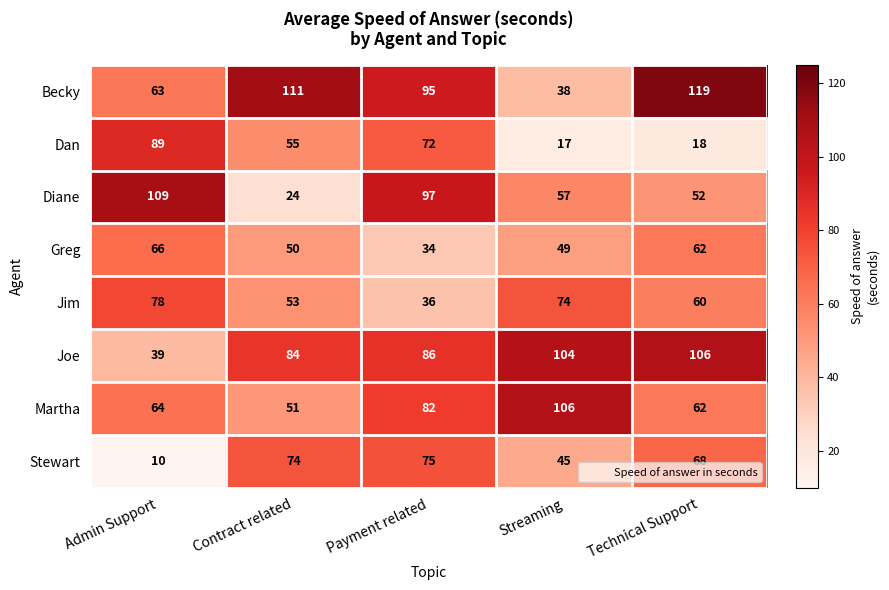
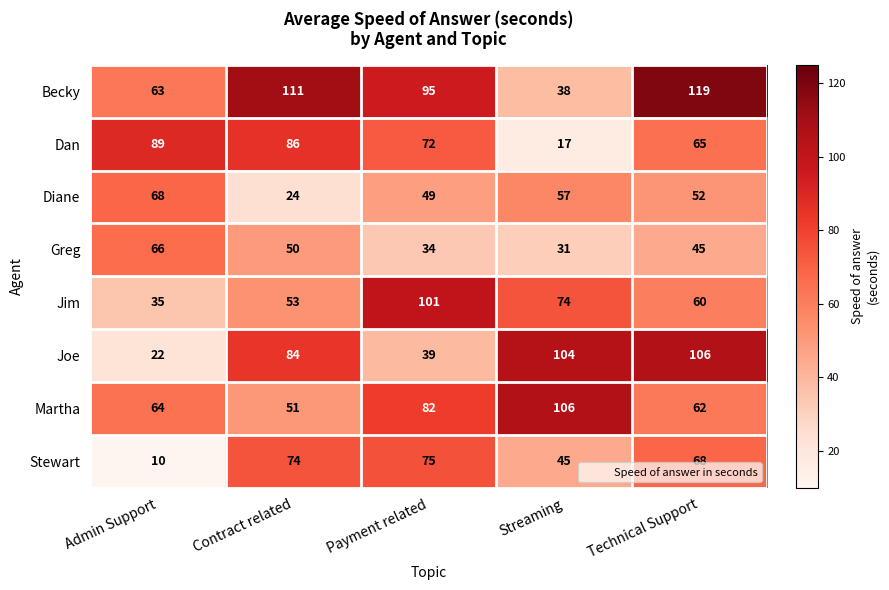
Dan, Contract related: 55 -> 86
Dan, Technical Support: 18 -> 65
Diane, Admin Support: 109 -> 68
Diane, Payment related: 97 -> 49
Greg, Streaming: 49 -> 31
Greg, Technical Support: 62 -> 45
Jim, Admin Support: 78 -> 35
Jim, Payment related: 36 -> 101
Joe, Admin Support: 39 -> 22
Joe, Payment related: 86 -> 39
